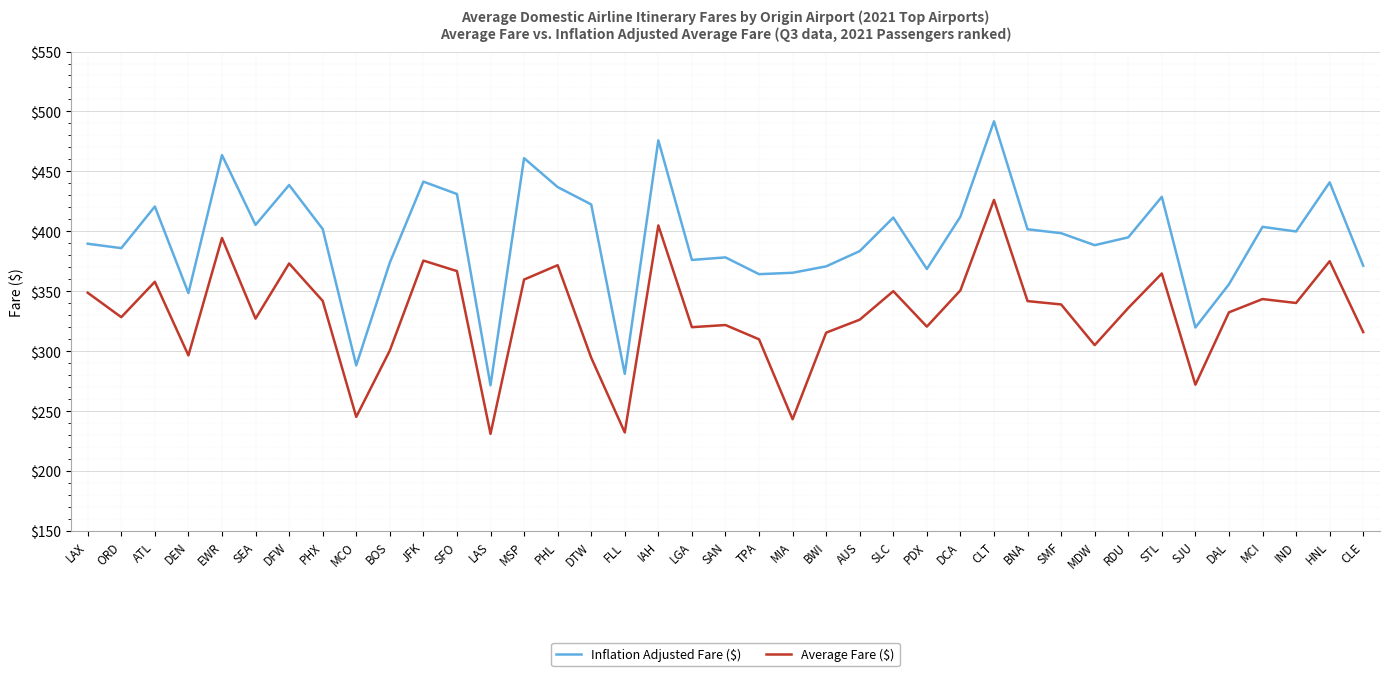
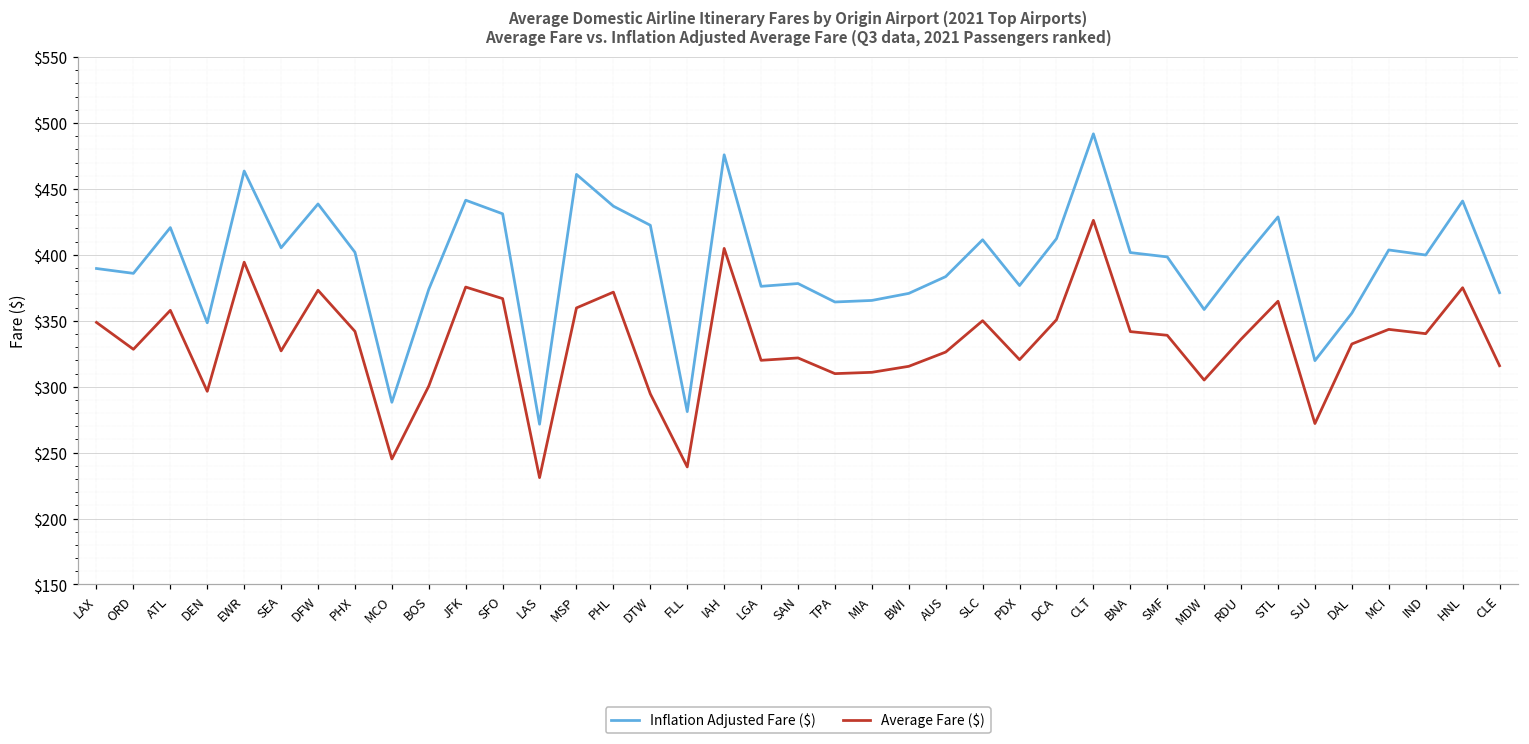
Average Fare ($), FLL: $232 -> $239
Average Fare ($), MIA: $243 -> $311
Inflation Adjusted Fare ($), PDX: $369 -> $377
Inflation Adjusted Fare ($), MDW: $388 -> $359
